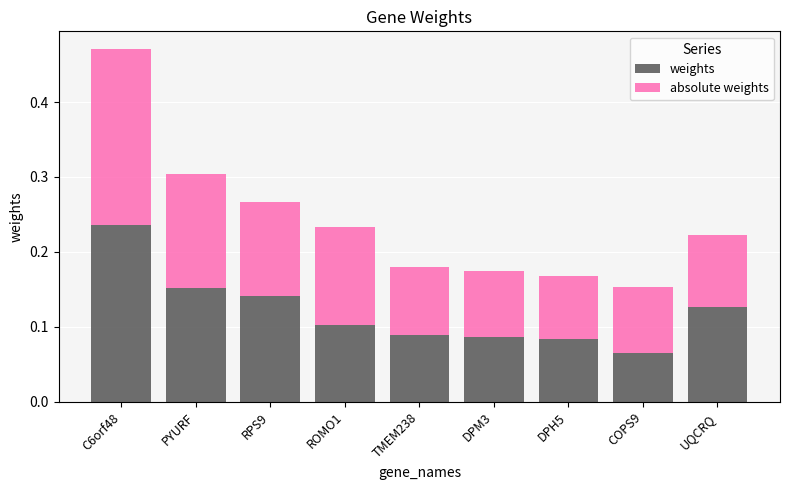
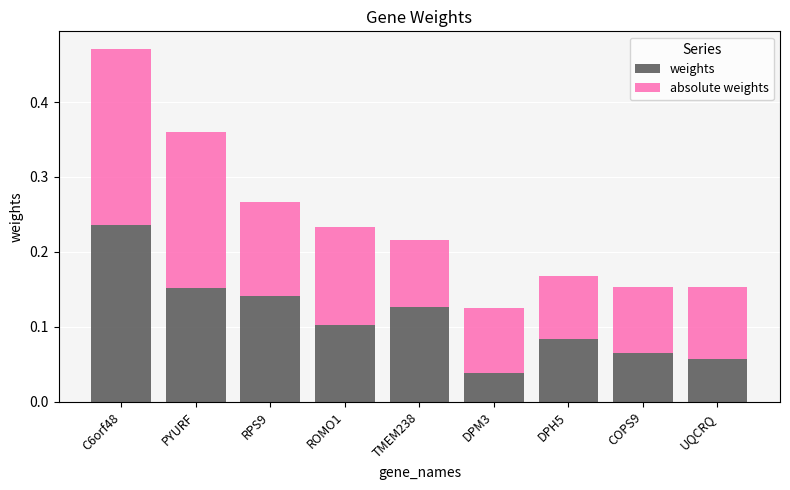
absolute weights, PYURF: 0.15 -> 0.21
weights, TMEM238: 0.09 -> 0.13
weights, DPM3: 0.09 -> 0.04
weights, UQCRQ: 0.13 -> 0.06
